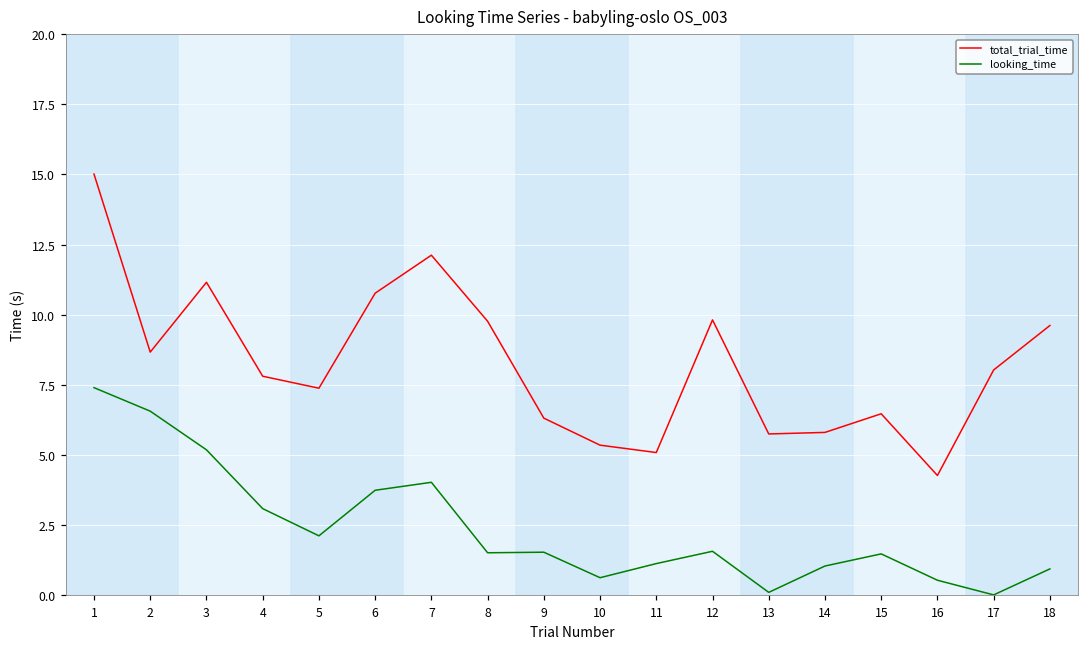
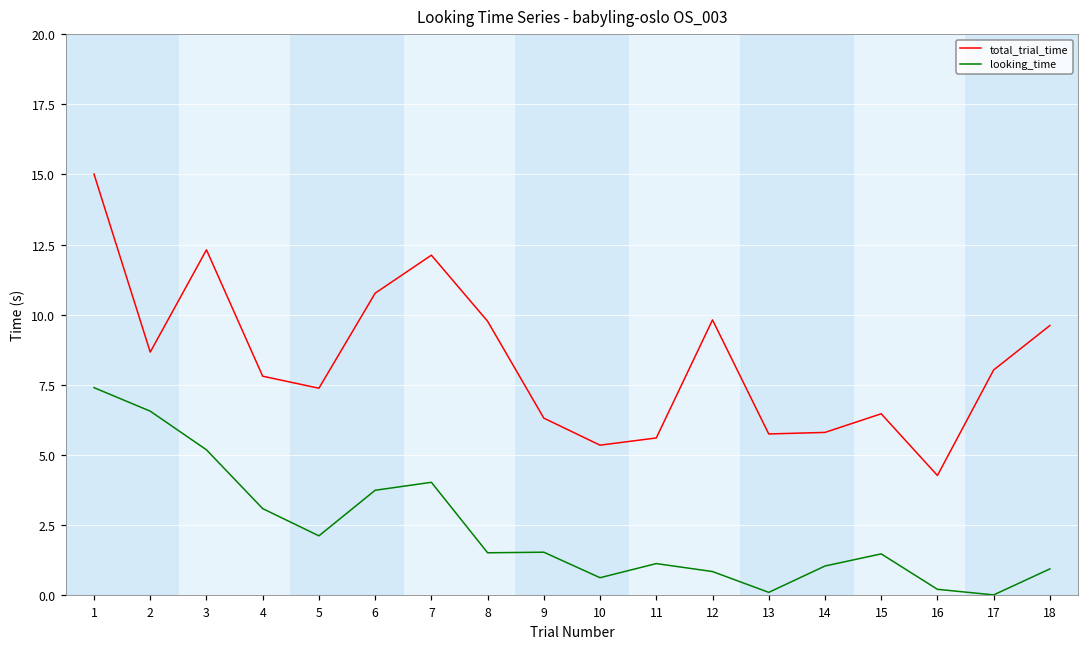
total_trial_time, 3: 11.2 -> 12.3
total_trial_time, 11: 5.1 -> 5.6
looking_time, 12: 1.6 -> 0.8
looking_time, 16: 0.5 -> 0.2
